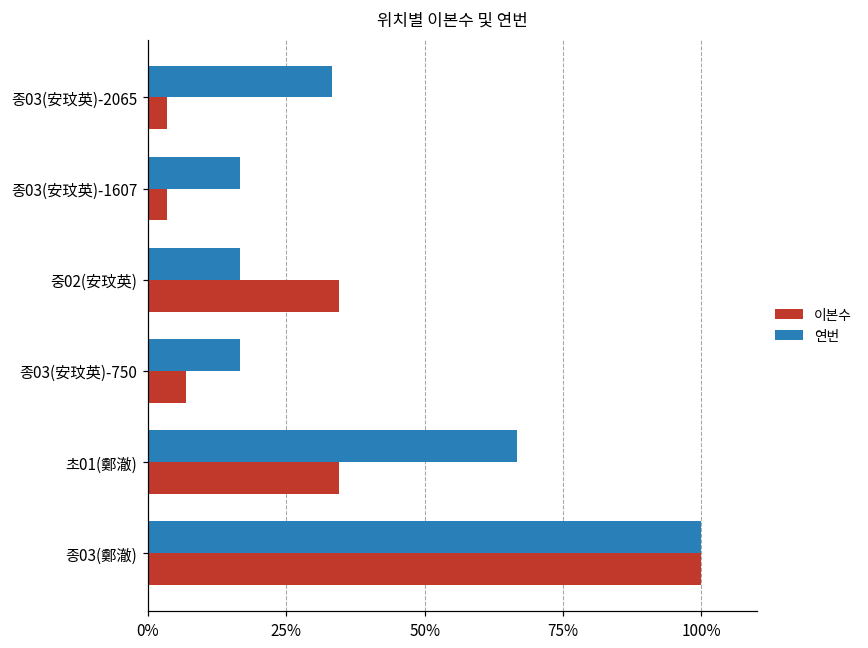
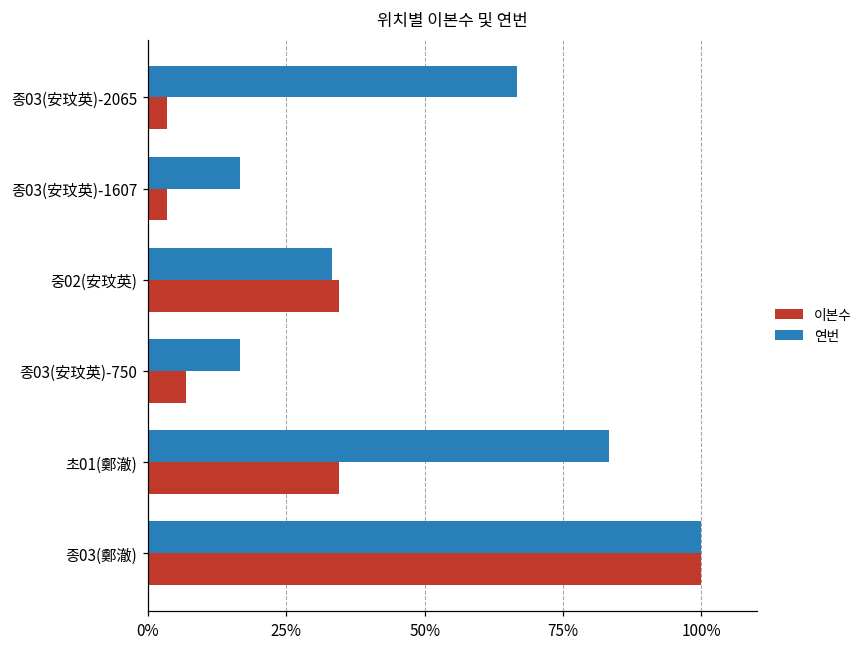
연번, 종03(安玟英)-2065: 33% -> 67%
연번, 중02(安玟英): 17% -> 33%
연번, 초01(鄭澈): 67% -> 83%
